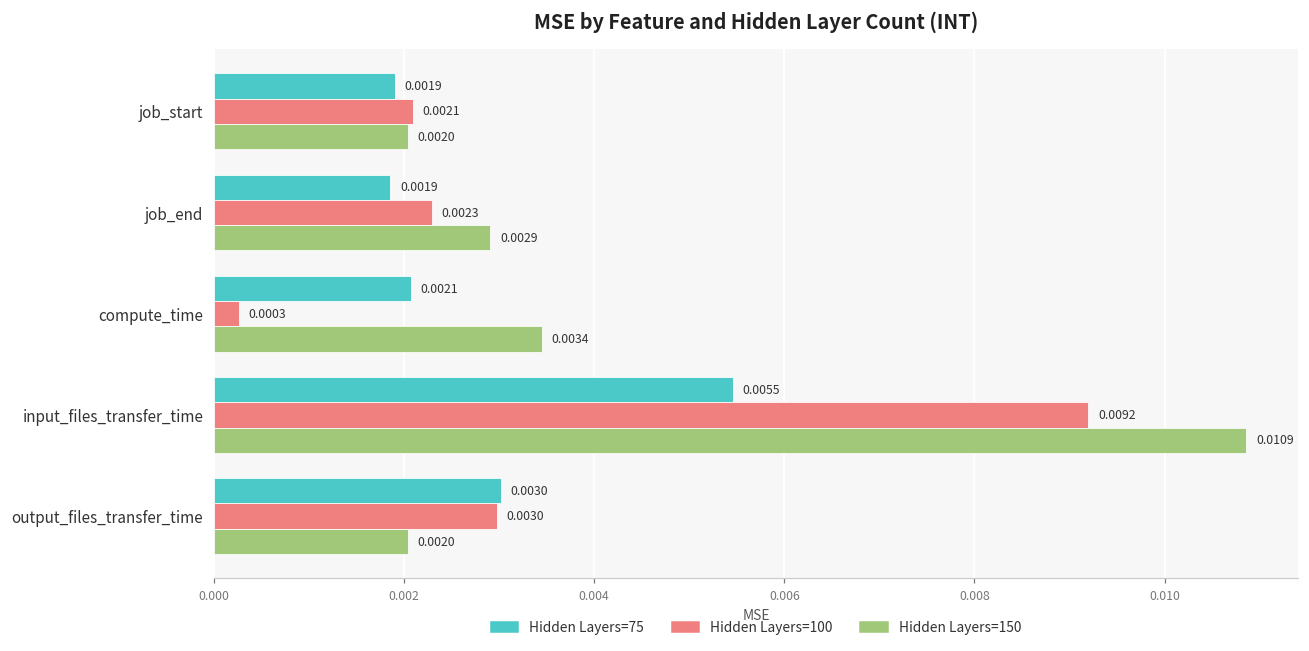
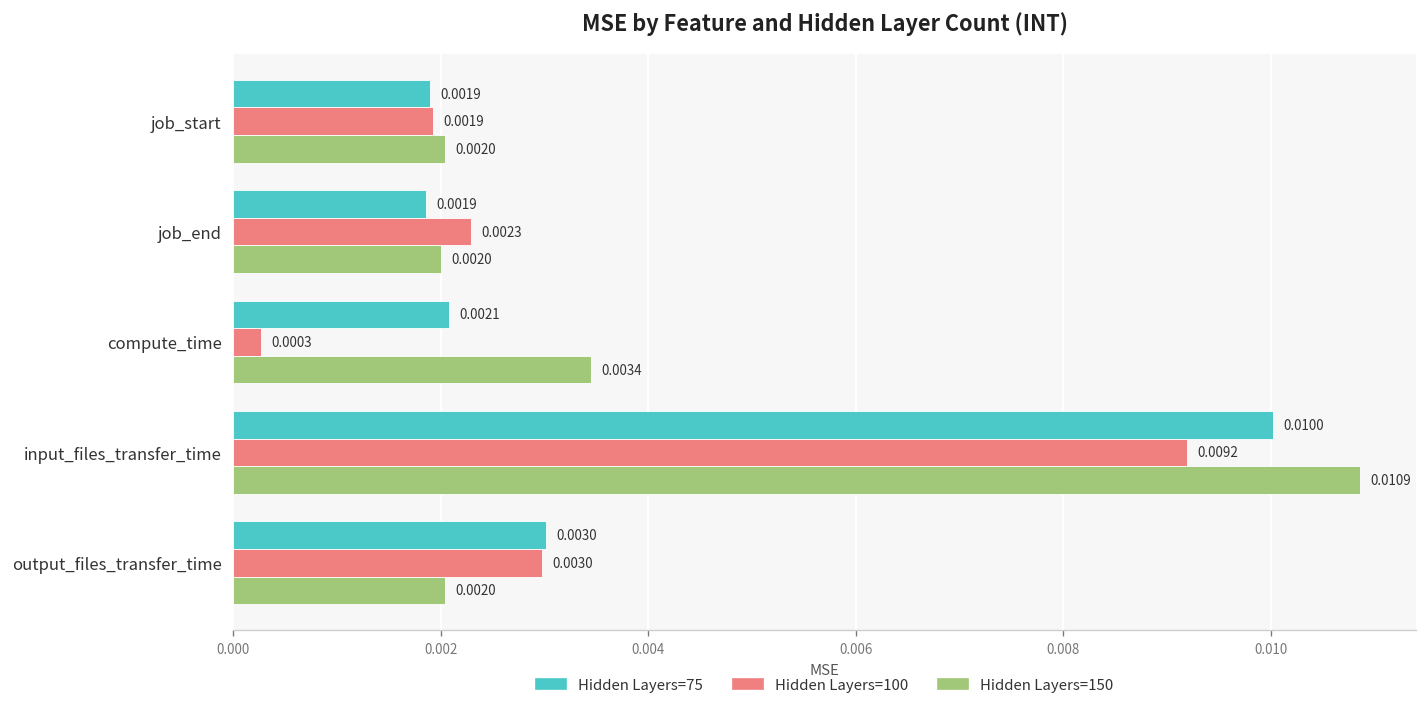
Hidden Layers=100, job_start: 0.0021 -> 0.0019
Hidden Layers=150, job_end: 0.0029 -> 0.0020
Hidden Layers=75, input_files_transfer_time: 0.0055 -> 0.0100
